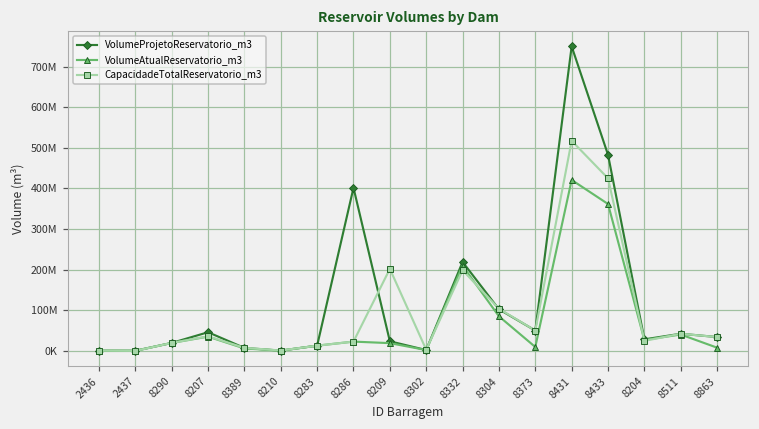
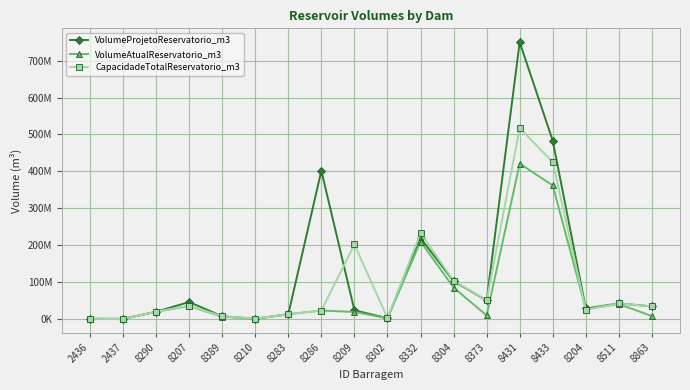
CapacidadeTotalReservatorio_m3, 8332: 200000000 -> 230000000
